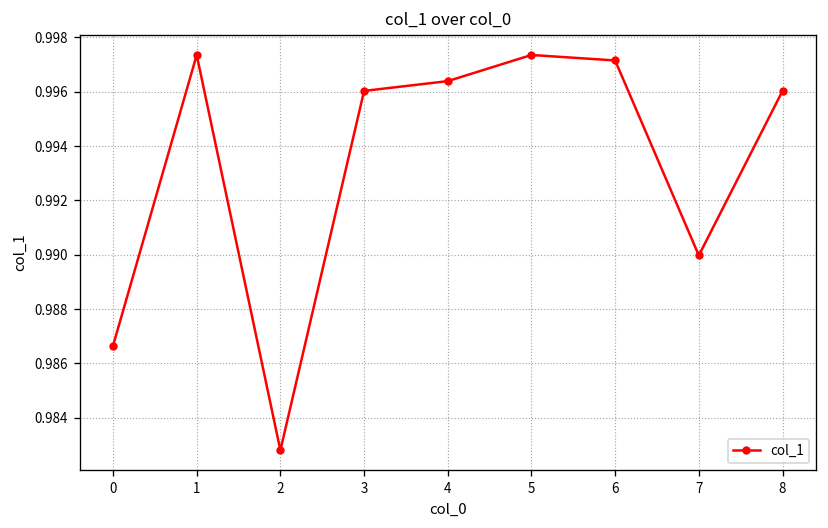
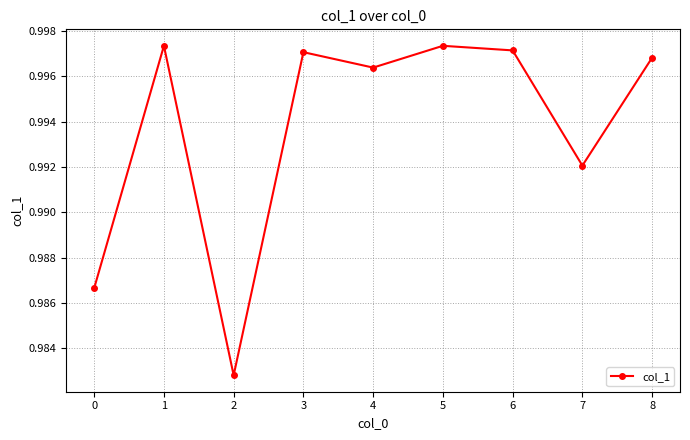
3: 0.9960 -> 0.9971
7: 0.9900 -> 0.9921
8: 0.9960 -> 0.9968
